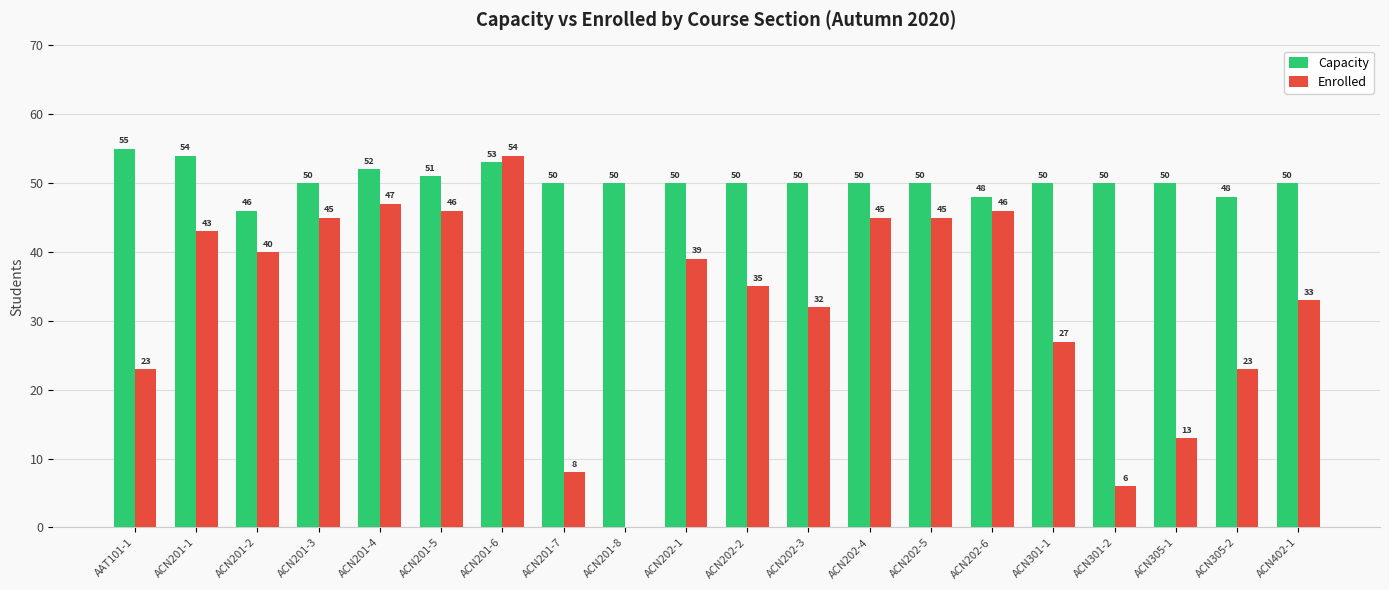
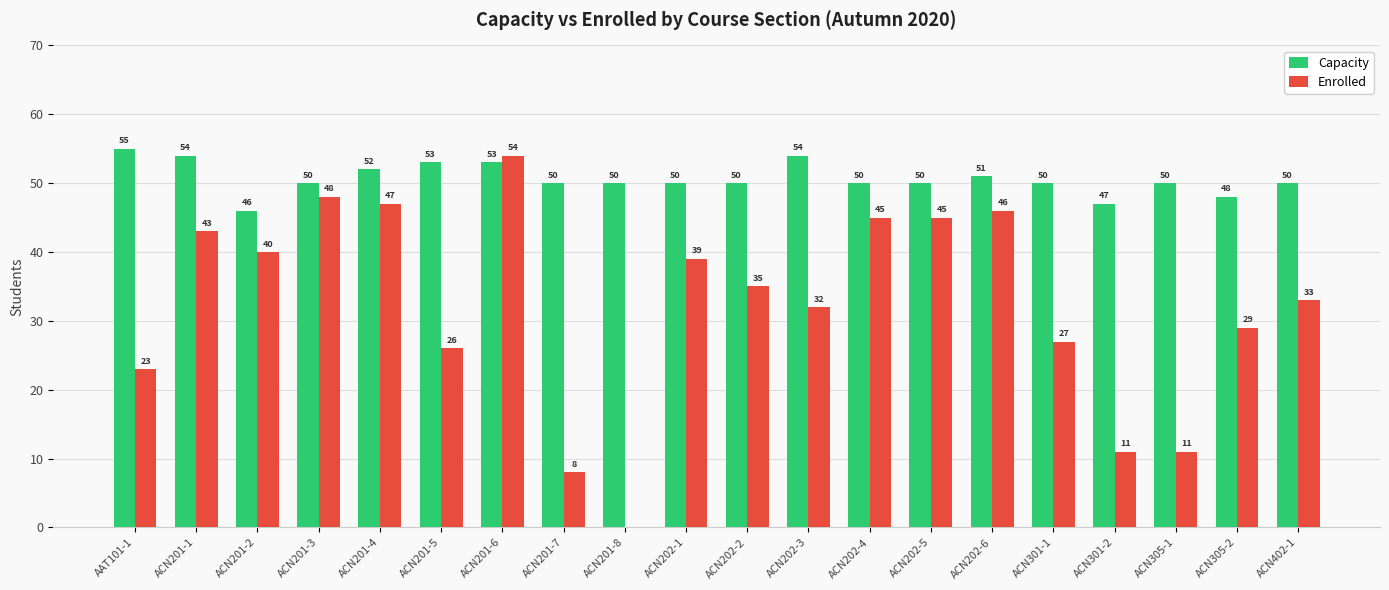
Enrolled, ACN201-3: 45 -> 48
Capacity, ACN201-5: 51 -> 53
Enrolled, ACN201-5: 46 -> 26
Capacity, ACN202-3: 50 -> 54
Capacity, ACN202-6: 48 -> 51
Capacity, ACN301-2: 50 -> 47
Enrolled, ACN301-2: 6 -> 11
Enrolled, ACN305-1: 13 -> 11
Enrolled, ACN305-2: 23 -> 29
